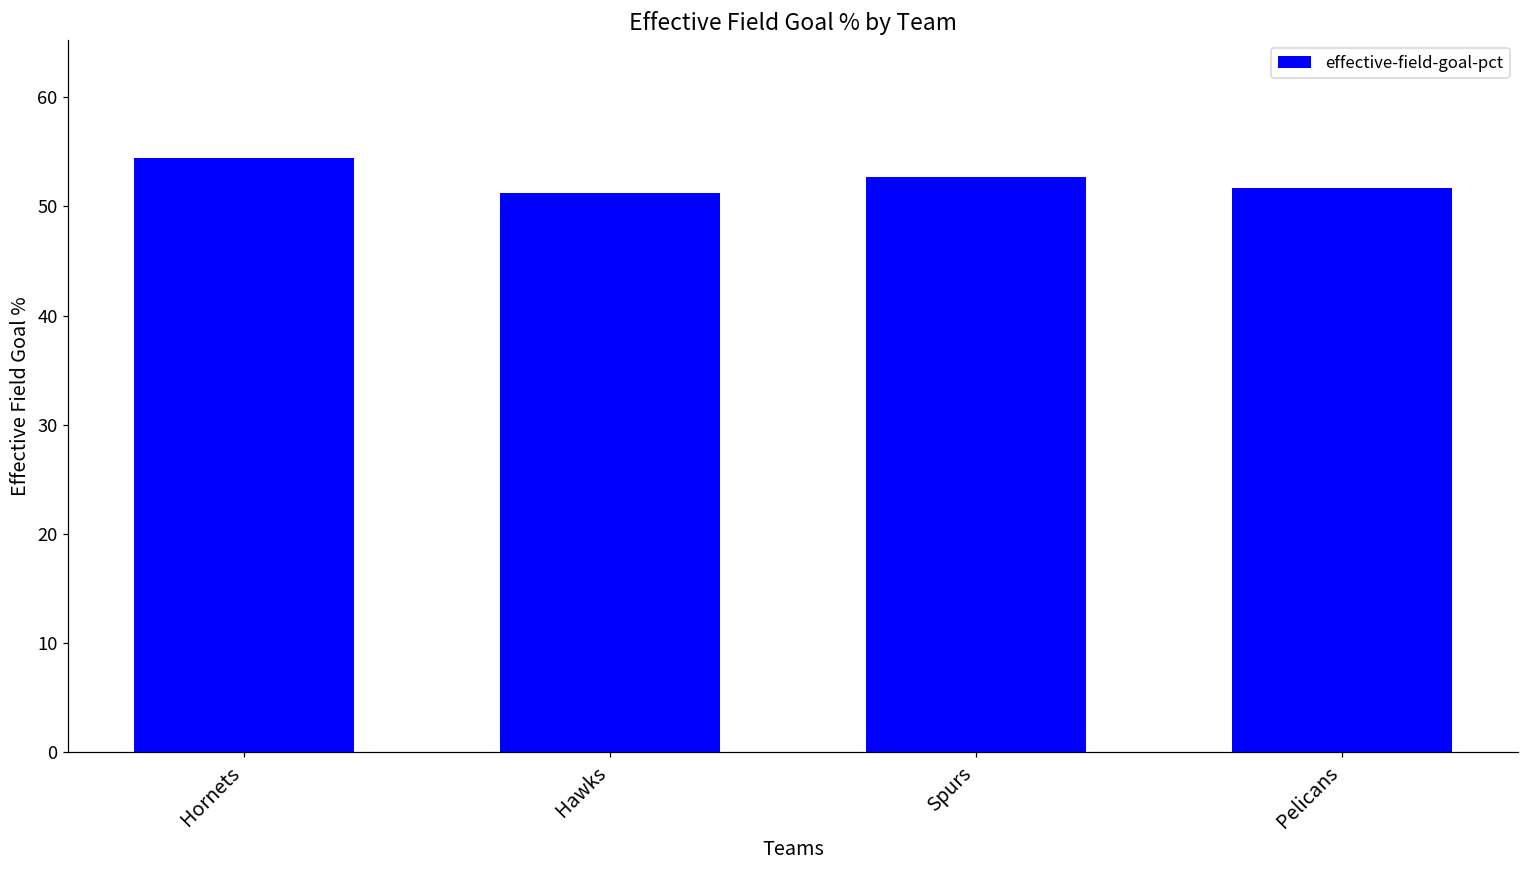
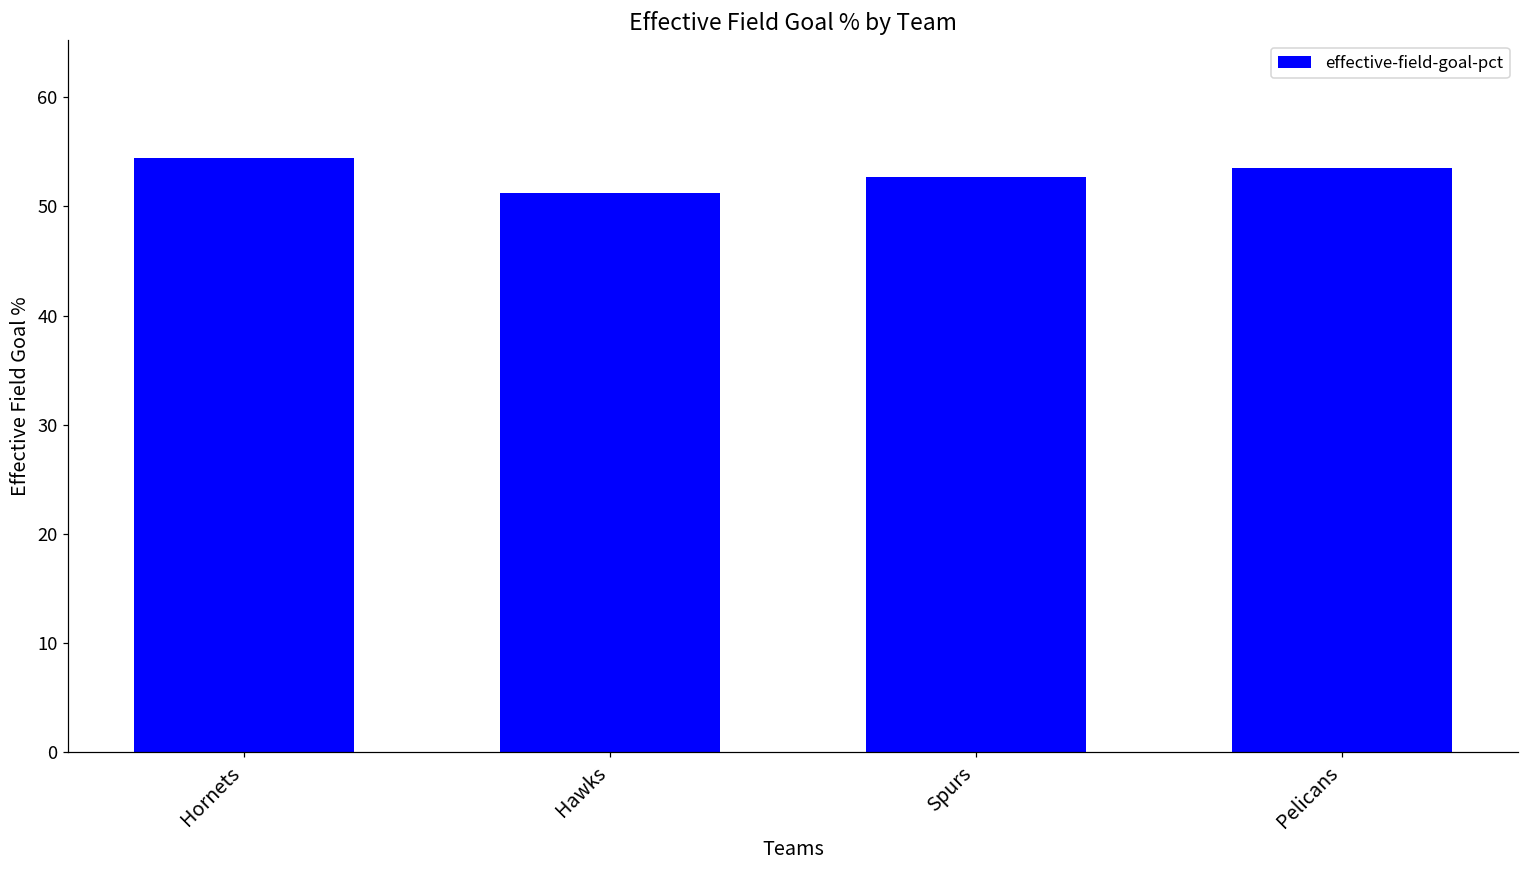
Pelicans: 52 -> 54
